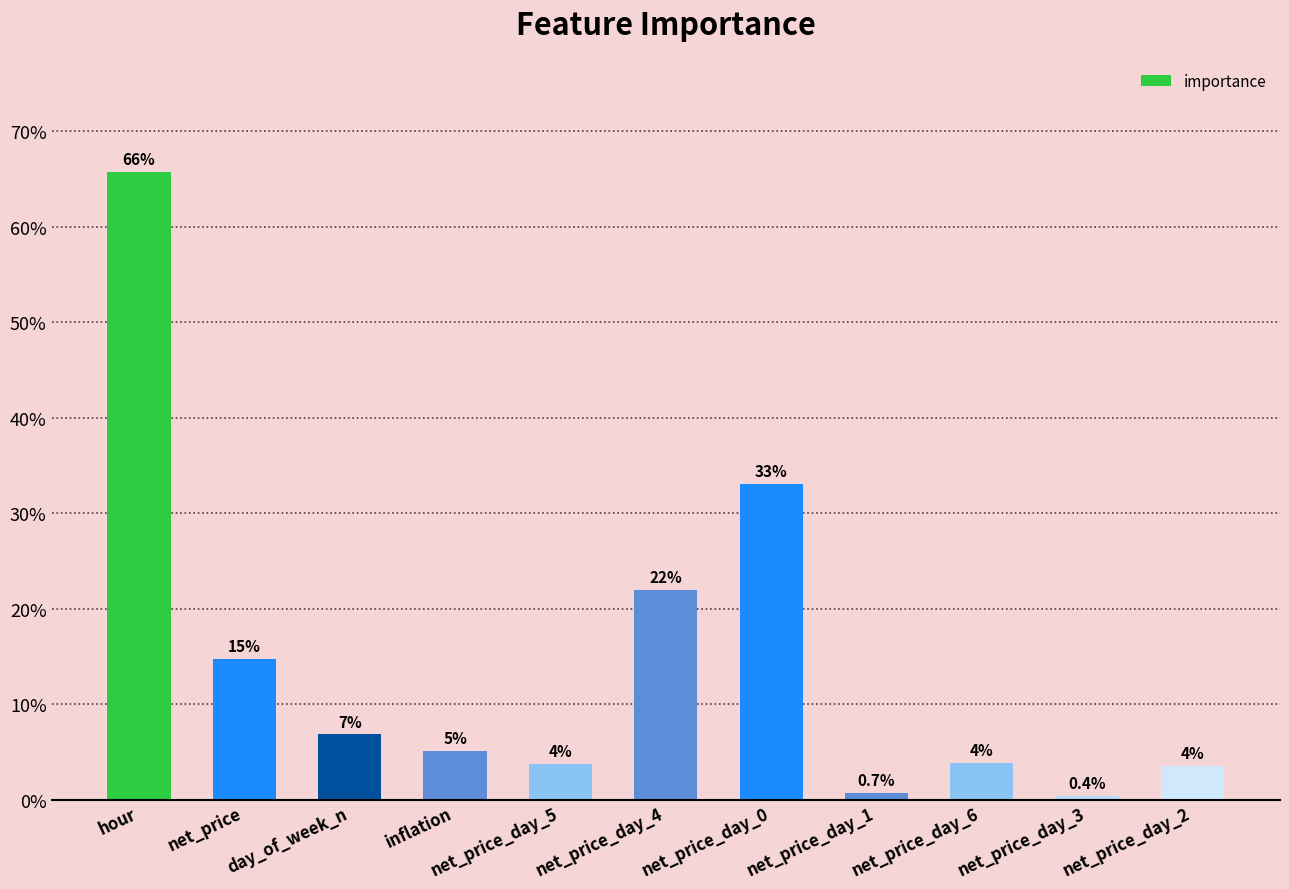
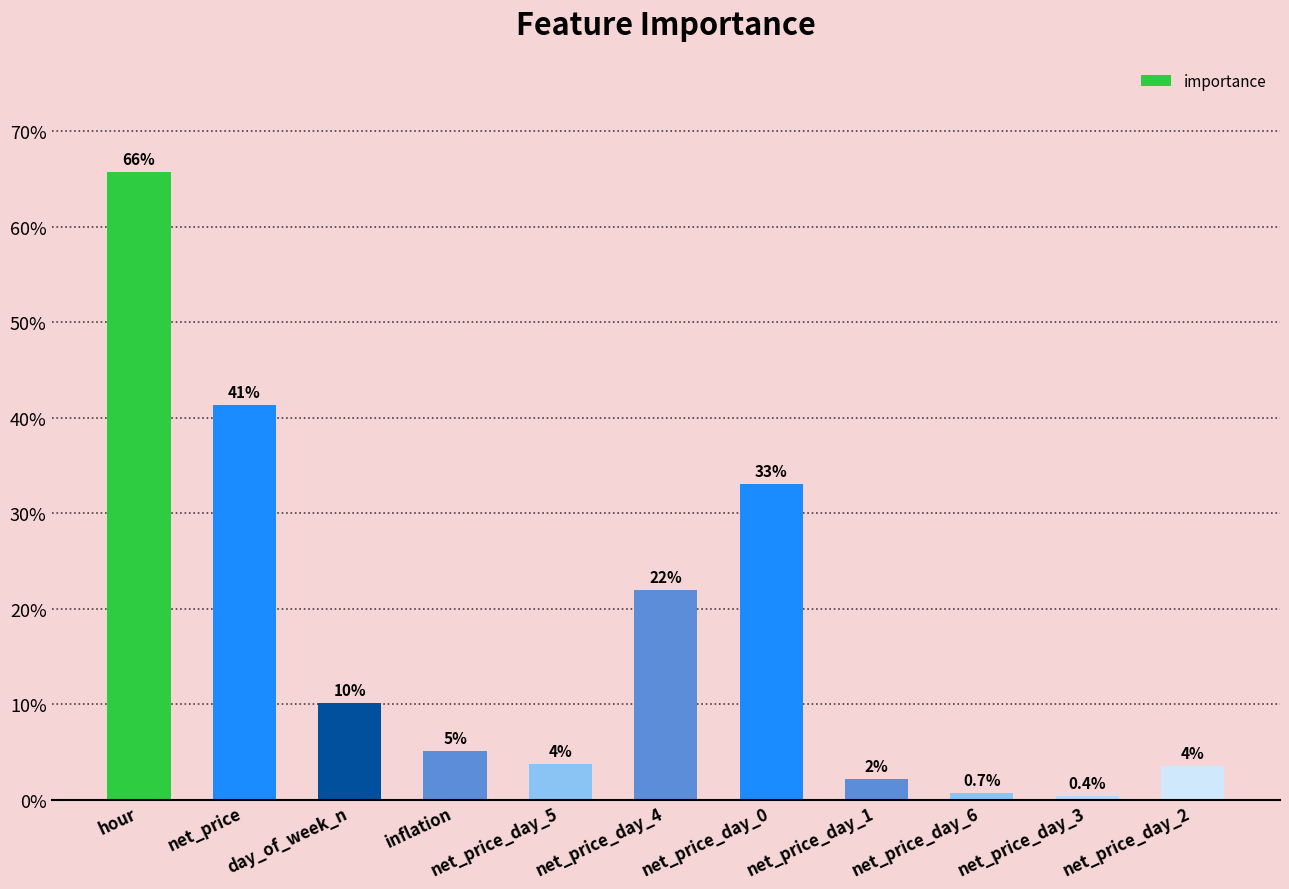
net_price: 15% -> 41%
day_of_week_n: 7% -> 10%
net_price_day_1: 0.7% -> 2%
net_price_day_6: 4% -> 0.7%
